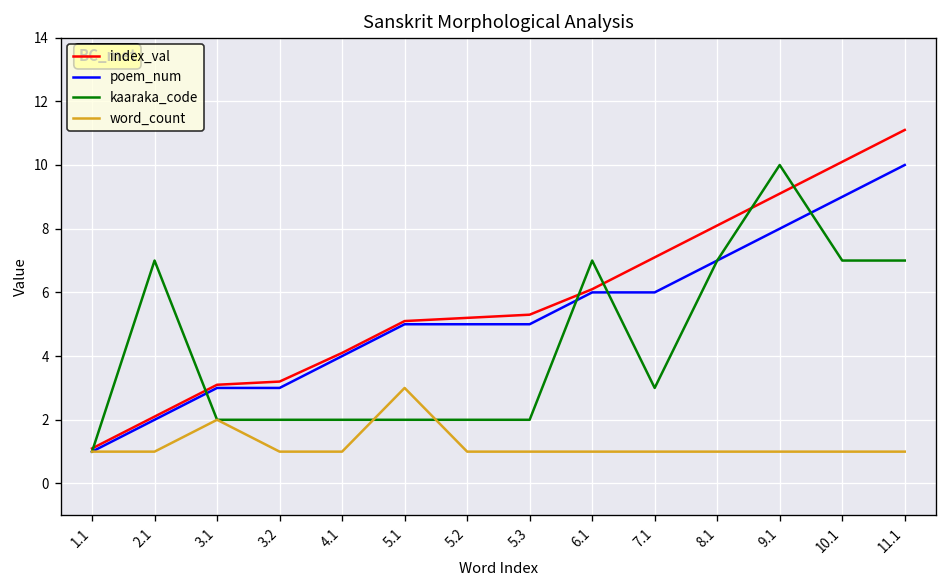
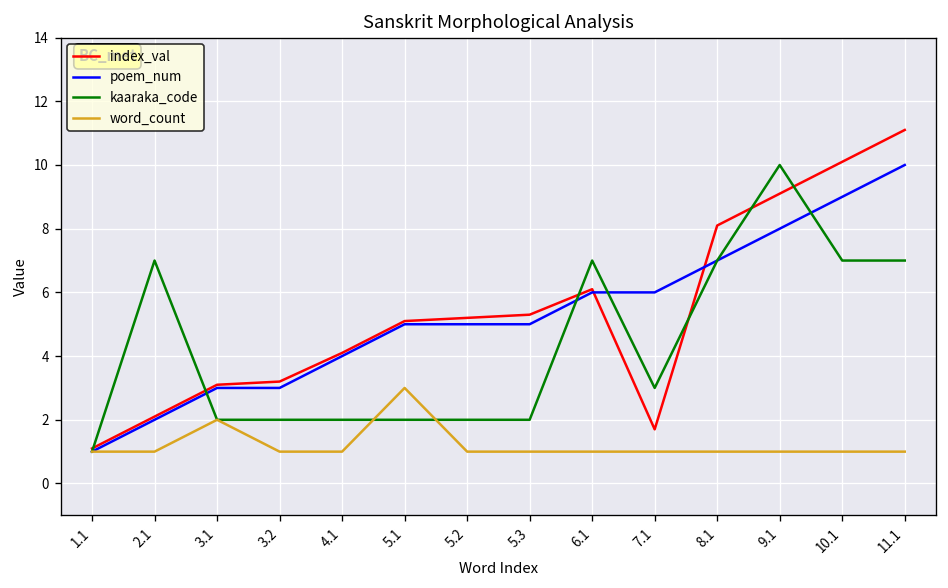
index_val, 7.1: 7.1 -> 1.7
